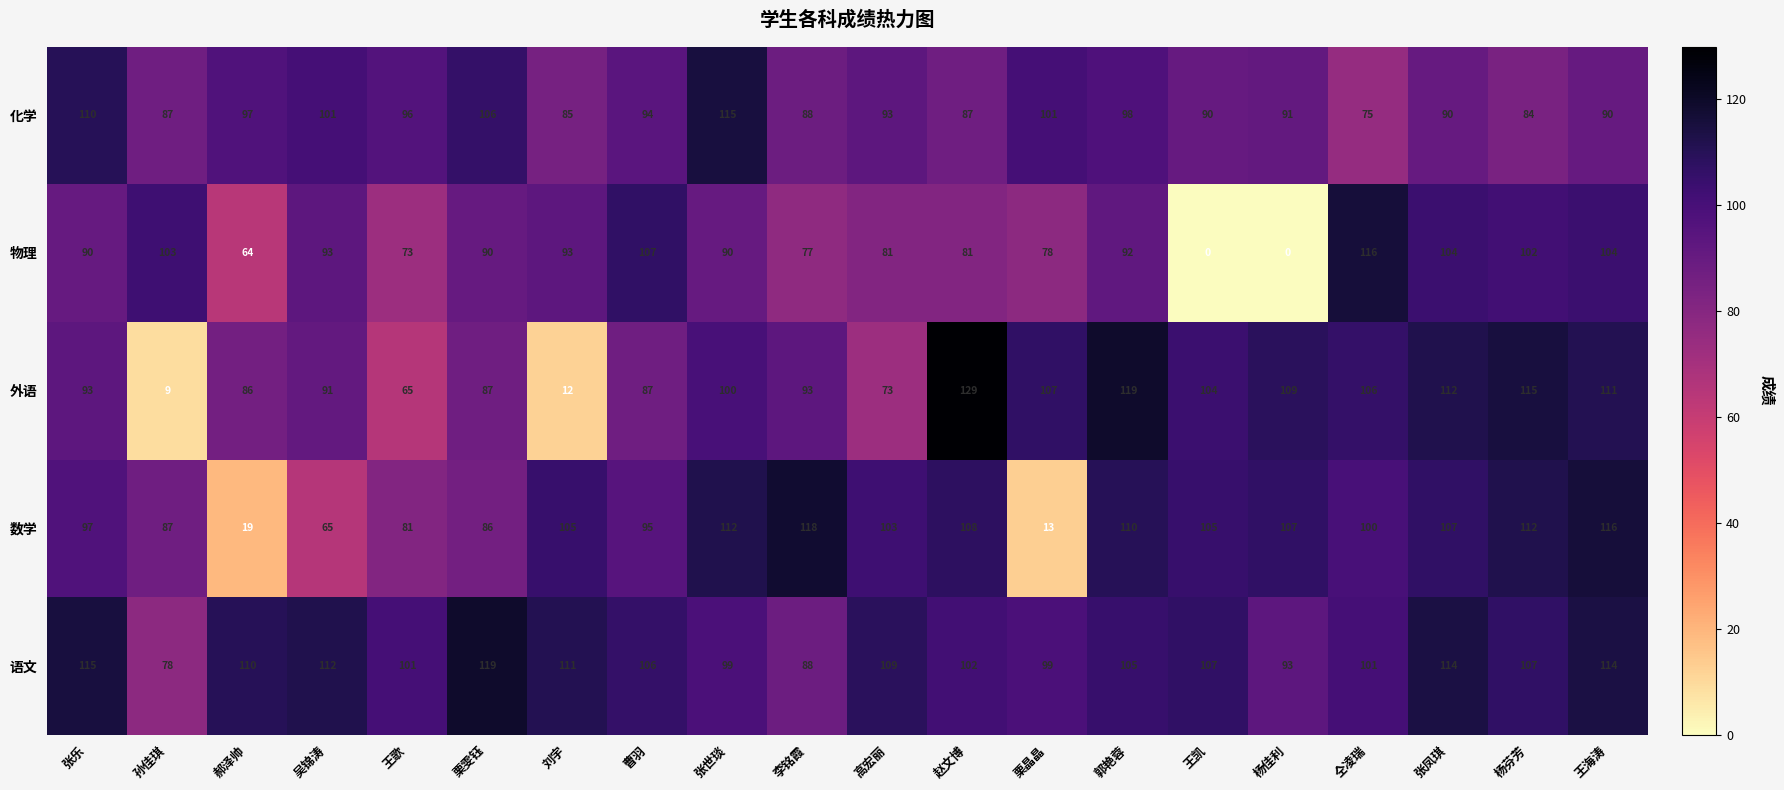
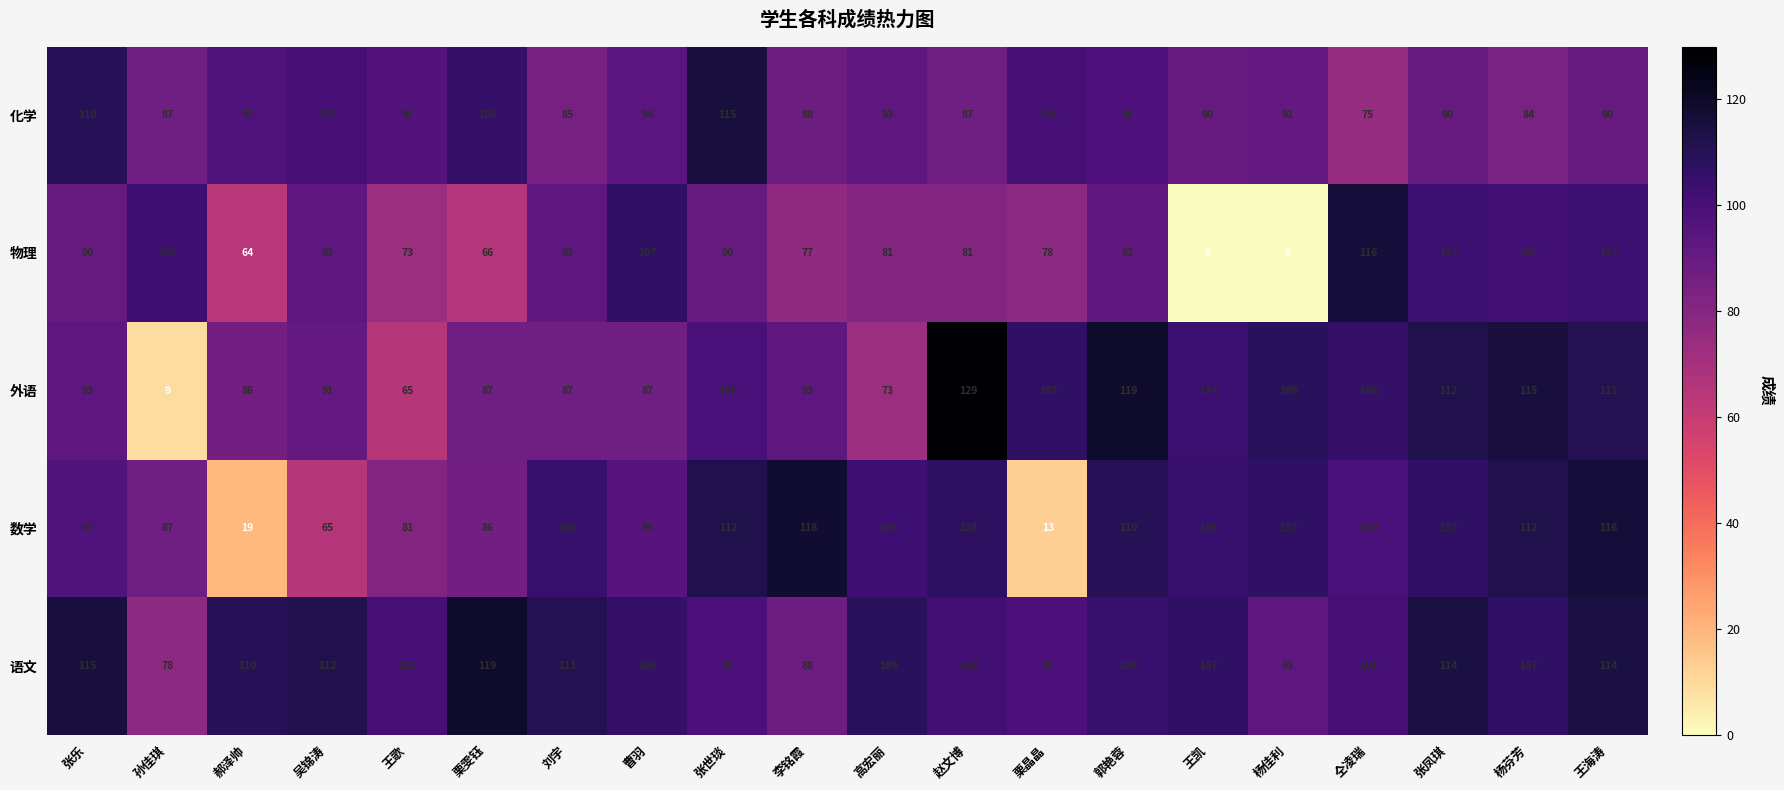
物理, 栗雯钰: 90 -> 66
外语, 刘宇: 12 -> 87
